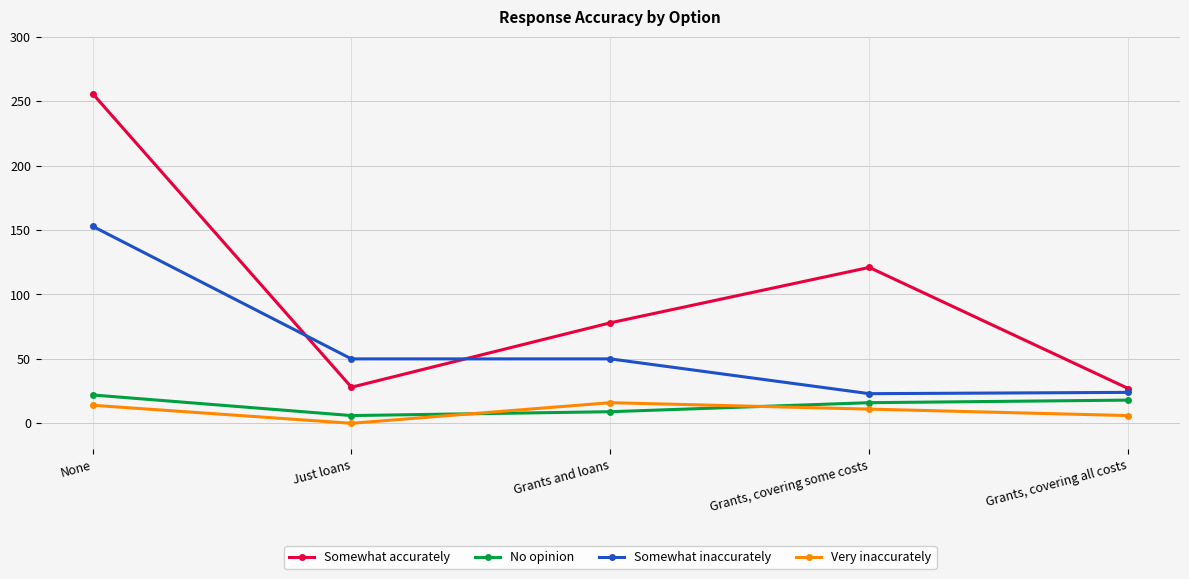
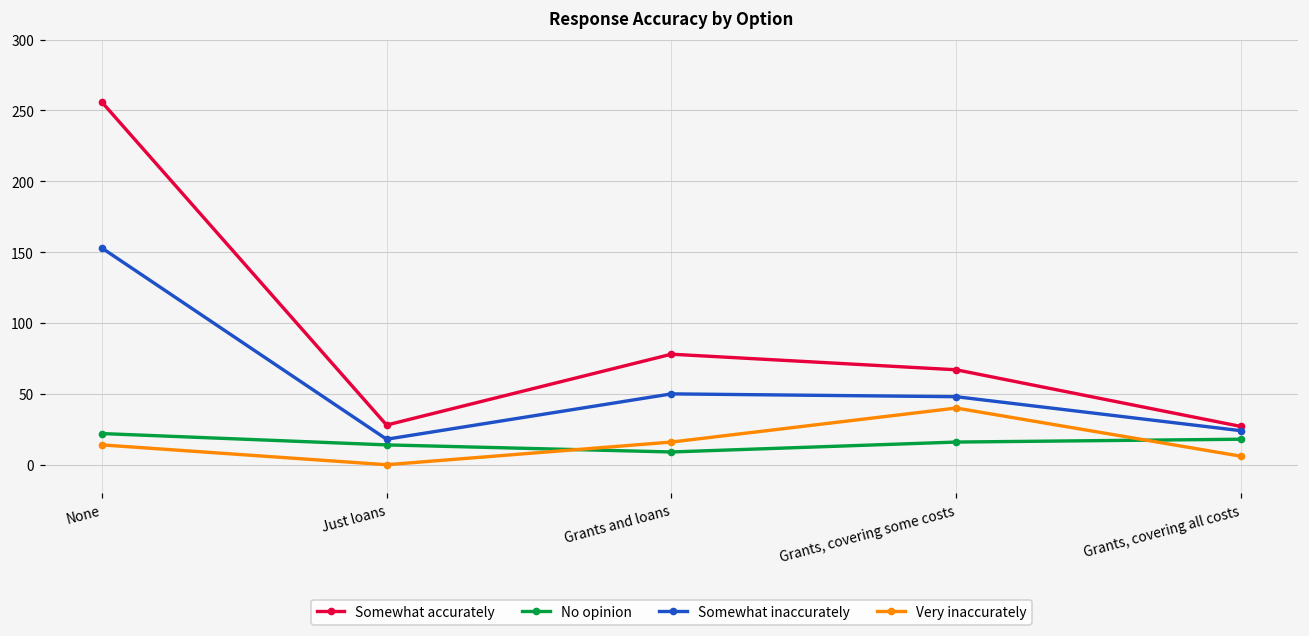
No opinion, Just loans: 6 -> 14
Somewhat inaccurately, Just loans: 50 -> 18
Somewhat accurately, Grants, covering some costs: 121 -> 67
Somewhat inaccurately, Grants, covering some costs: 23 -> 48
Very inaccurately, Grants, covering some costs: 11 -> 40
